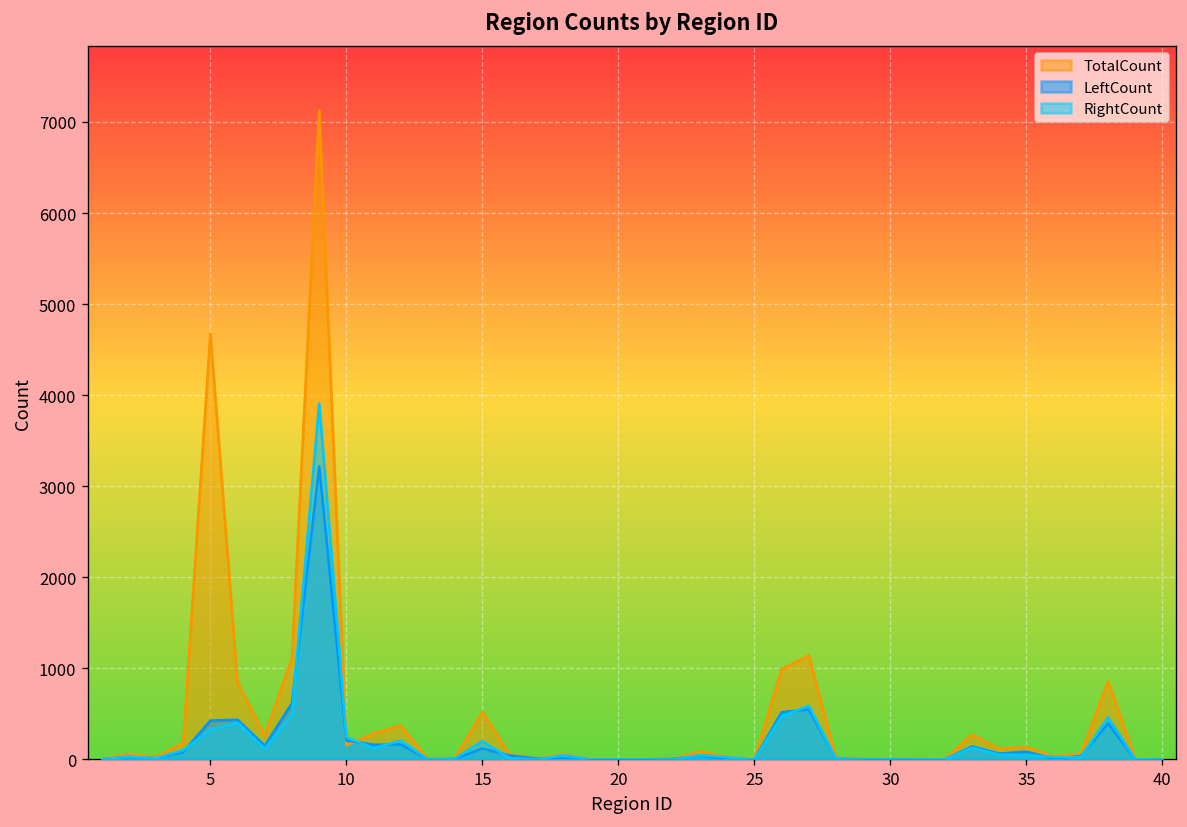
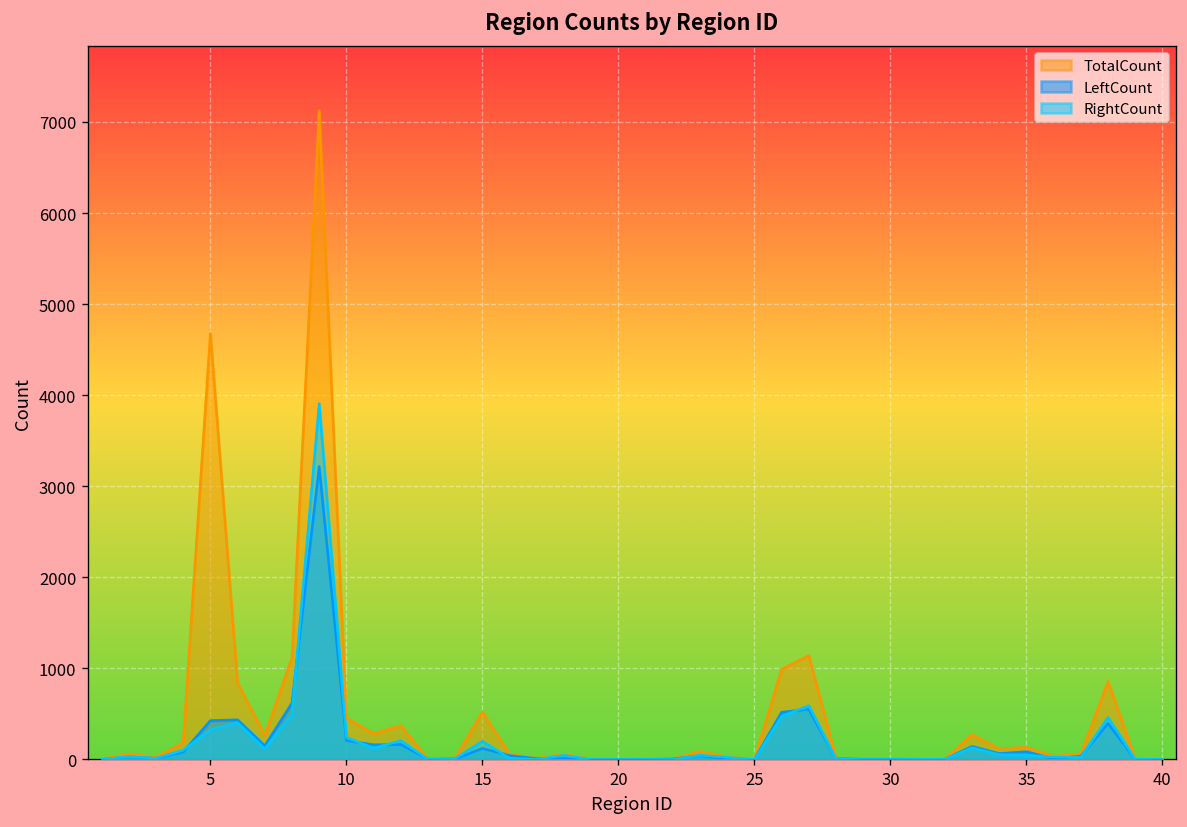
TotalCount, 10: 200 -> 500
